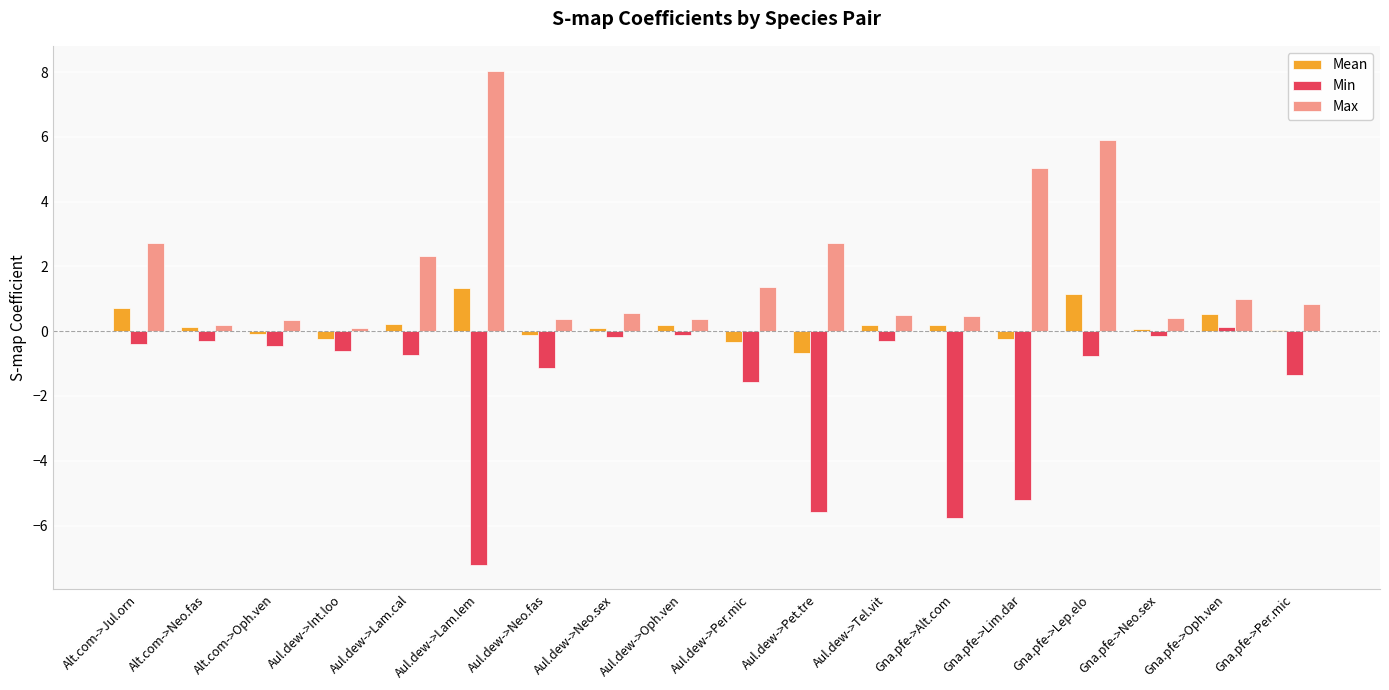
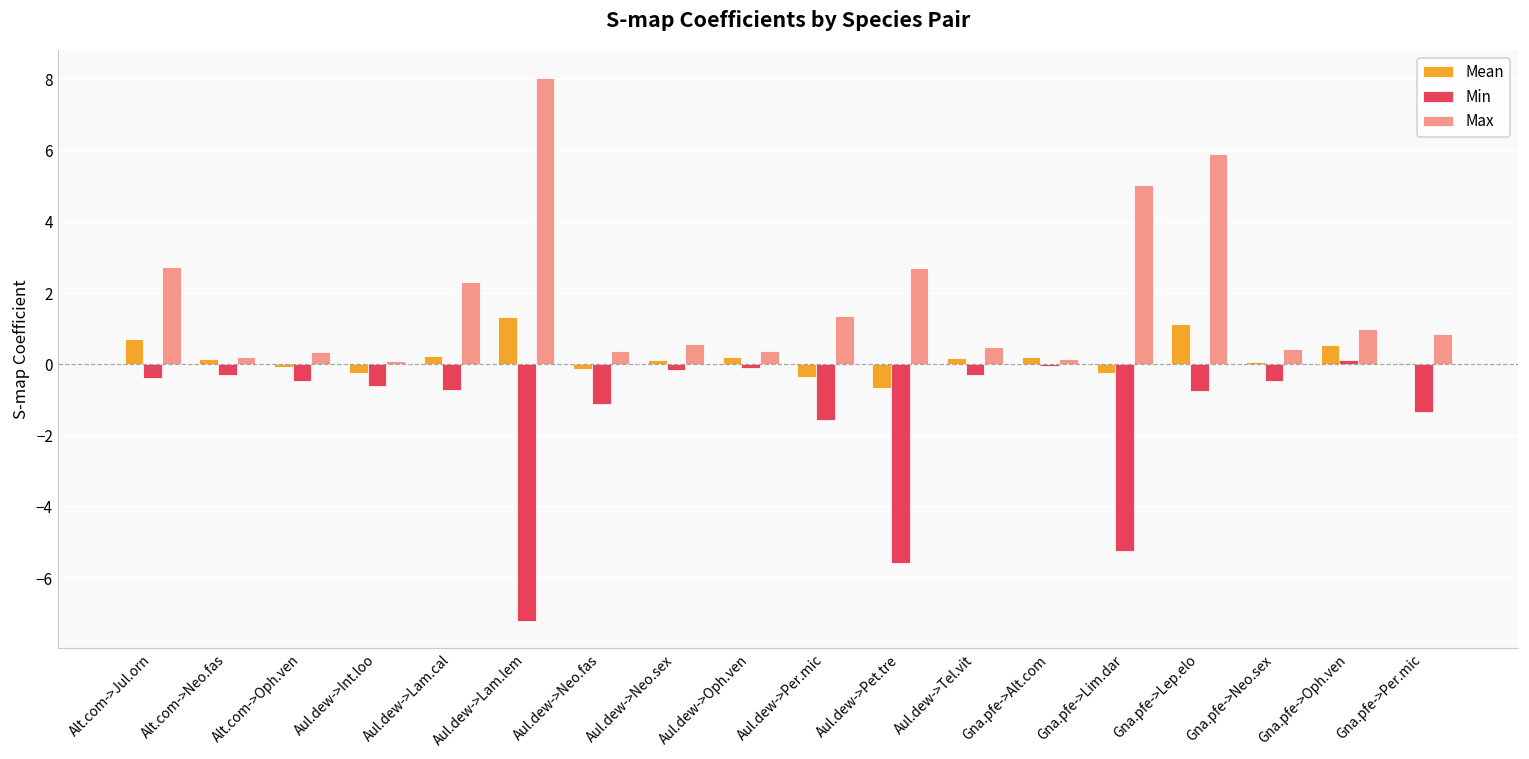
Min, Gna.pfe->Alt.com: -5.8 -> 0.0
Max, Gna.pfe->Alt.com: 0.5 -> 0.2
Min, Gna.pfe->Neo.sex: -0.1 -> -0.5
